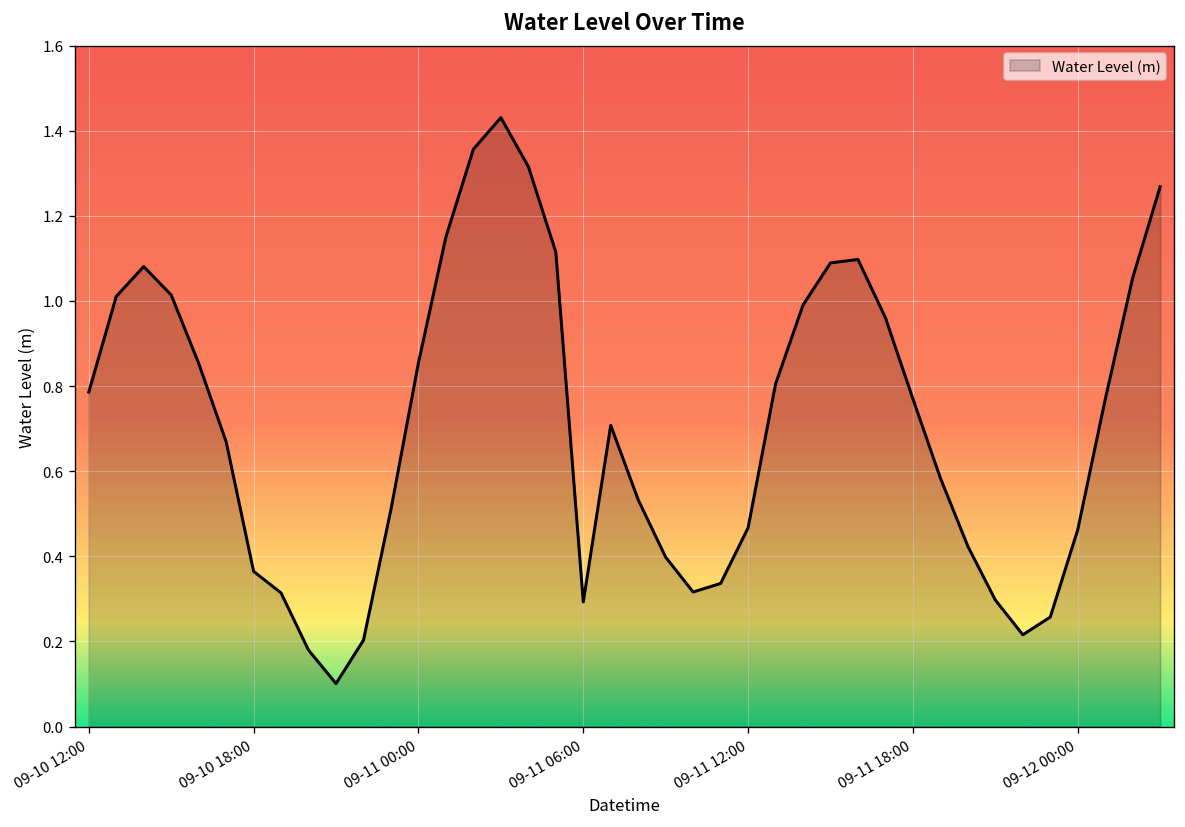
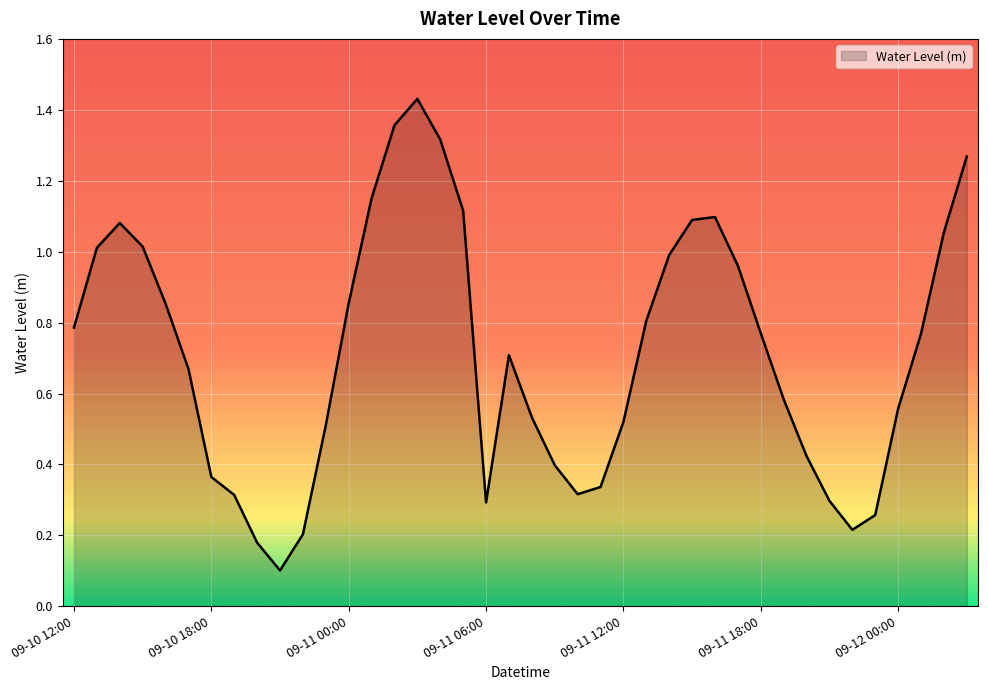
09-11 12:00: 0.47 -> 0.52
09-12 00:00: 0.46 -> 0.56
